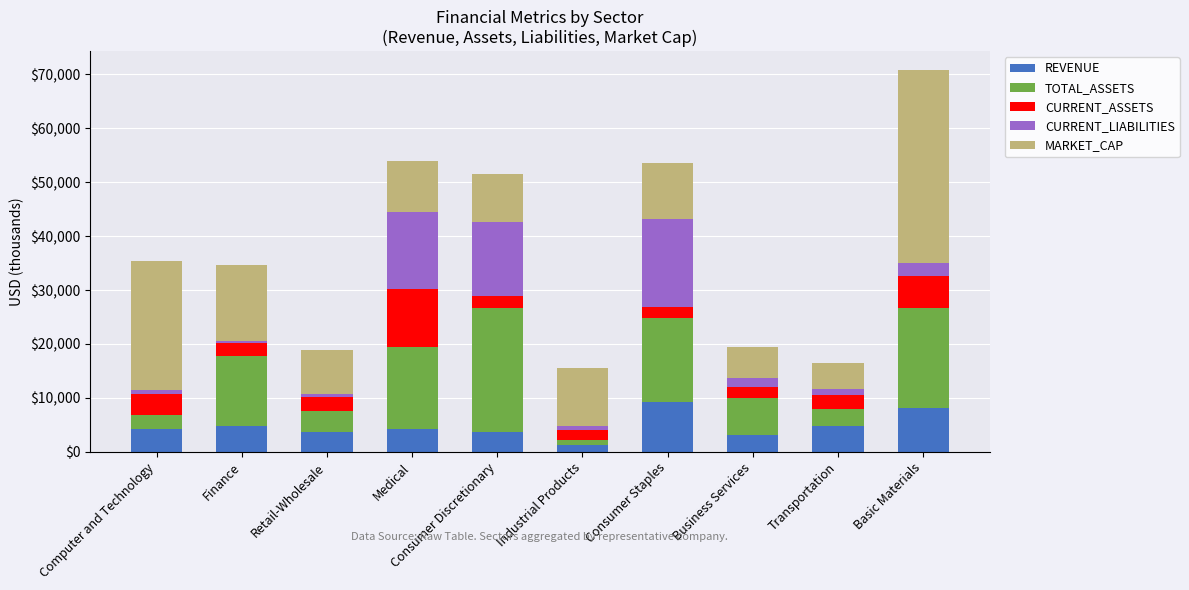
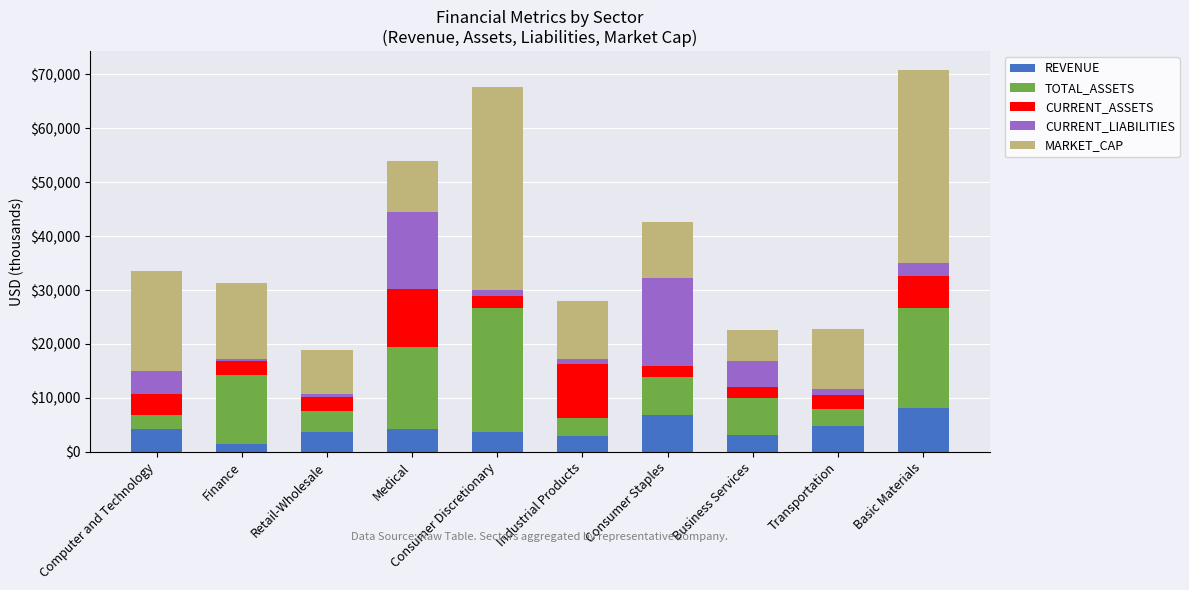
CURRENT_LIABILITIES, Computer and Technology: $1,000 -> $4,000
MARKET_CAP, Computer and Technology: $24,000 -> $19,000
REVENUE, Finance: $5,000 -> $1,000
CURRENT_LIABILITIES, Consumer Discretionary: $14,000 -> $1,000
MARKET_CAP, Consumer Discretionary: $9,000 -> $38,000
REVENUE, Industrial Products: $1,000 -> $3,000
TOTAL_ASSETS, Industrial Products: $1,000 -> $3,000
CURRENT_ASSETS, Industrial Products: $2,000 -> $10,000
REVENUE, Consumer Staples: $9,000 -> $7,000
TOTAL_ASSETS, Consumer Staples: $16,000 -> $7,000
CURRENT_LIABILITIES, Business Services: $2,000 -> $5,000
MARKET_CAP, Transportation: $5,000 -> $11,000
